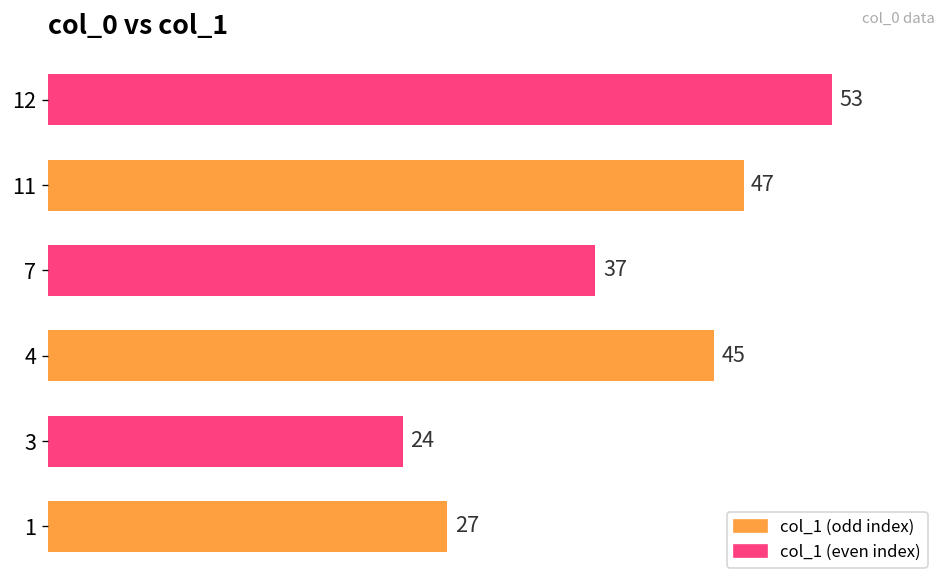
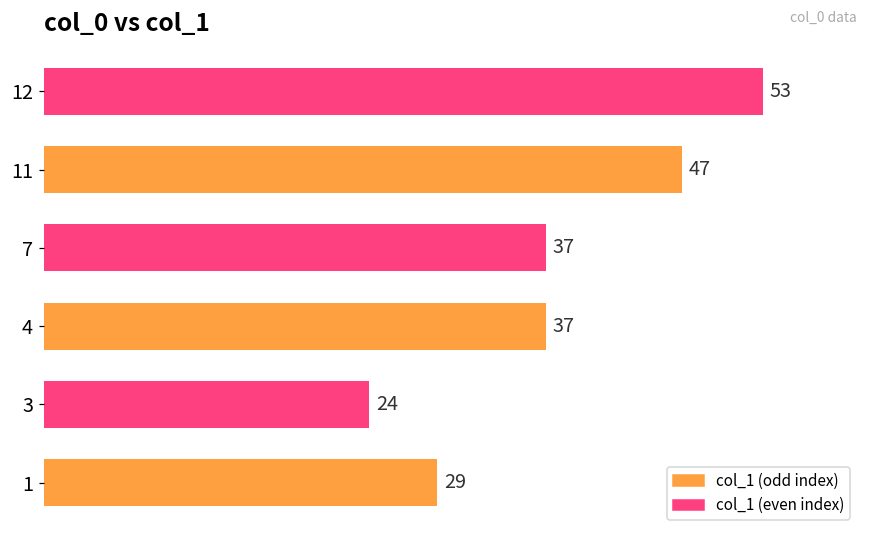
4: 45 -> 37
1: 27 -> 29
